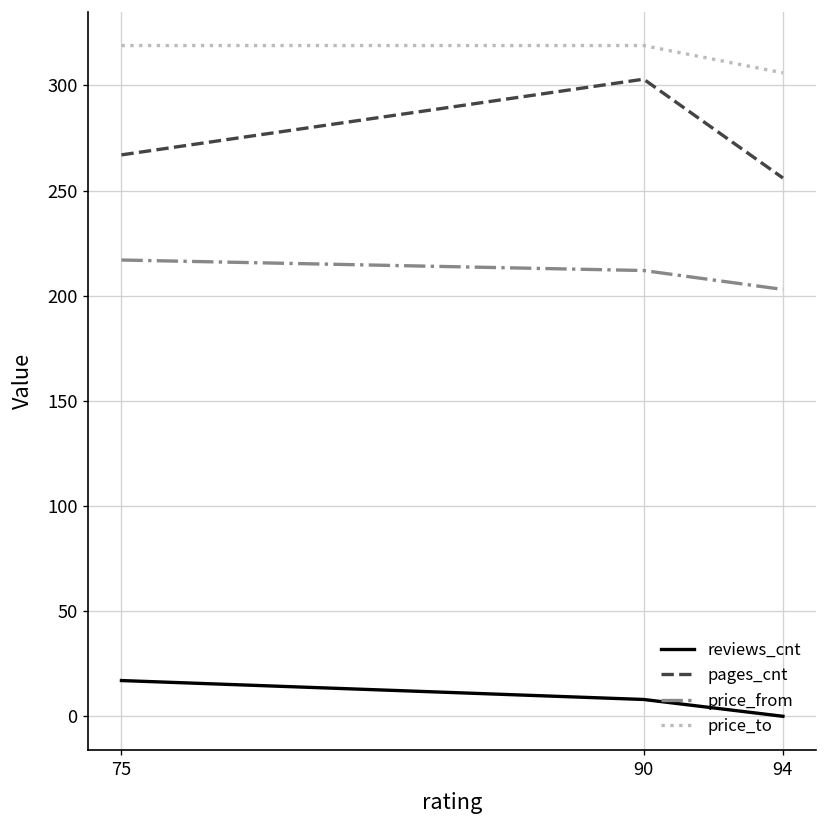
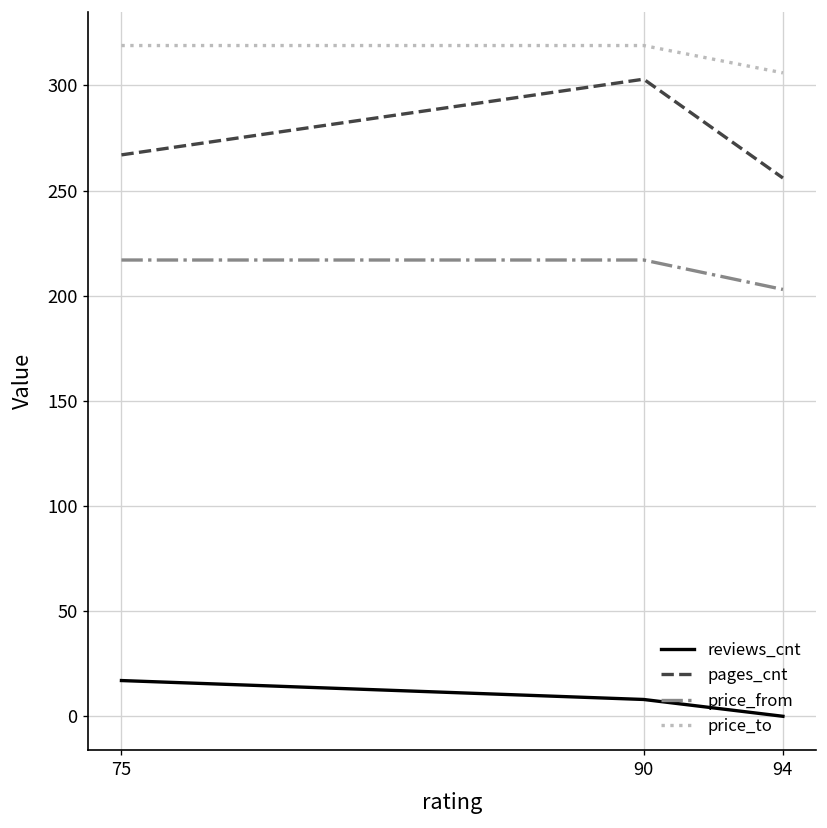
price_from, 90: 212 -> 217
